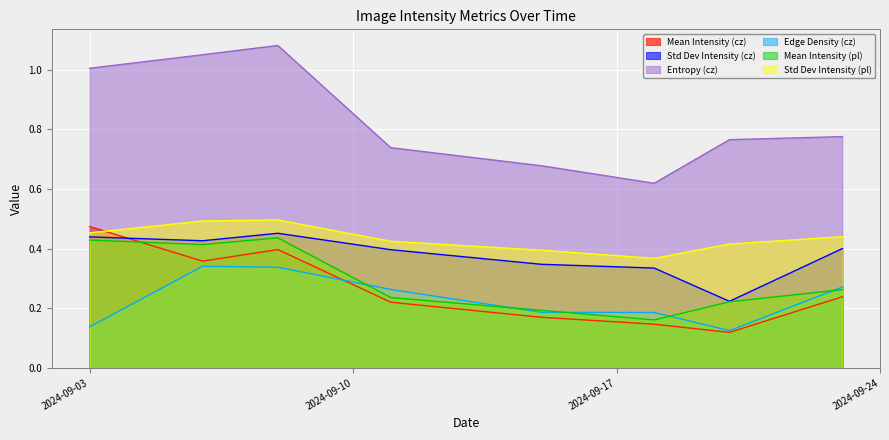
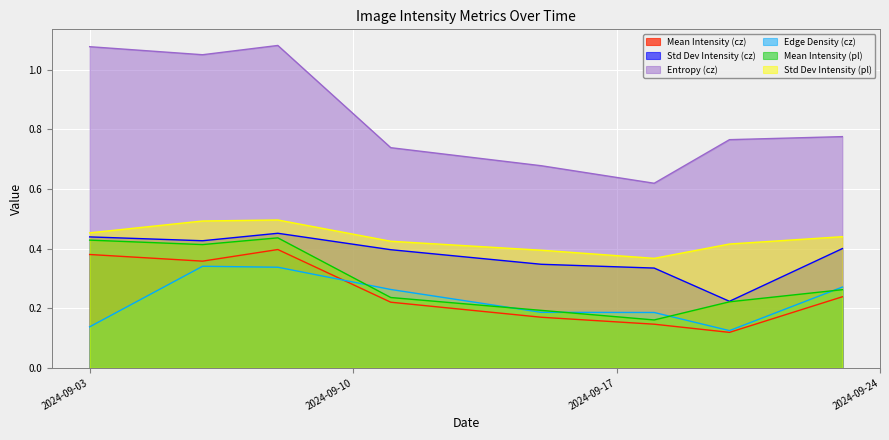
Mean Intensity (cz), 2024-09-03: 0.47 -> 0.38
Entropy (cz), 2024-09-03: 1.00 -> 1.08
